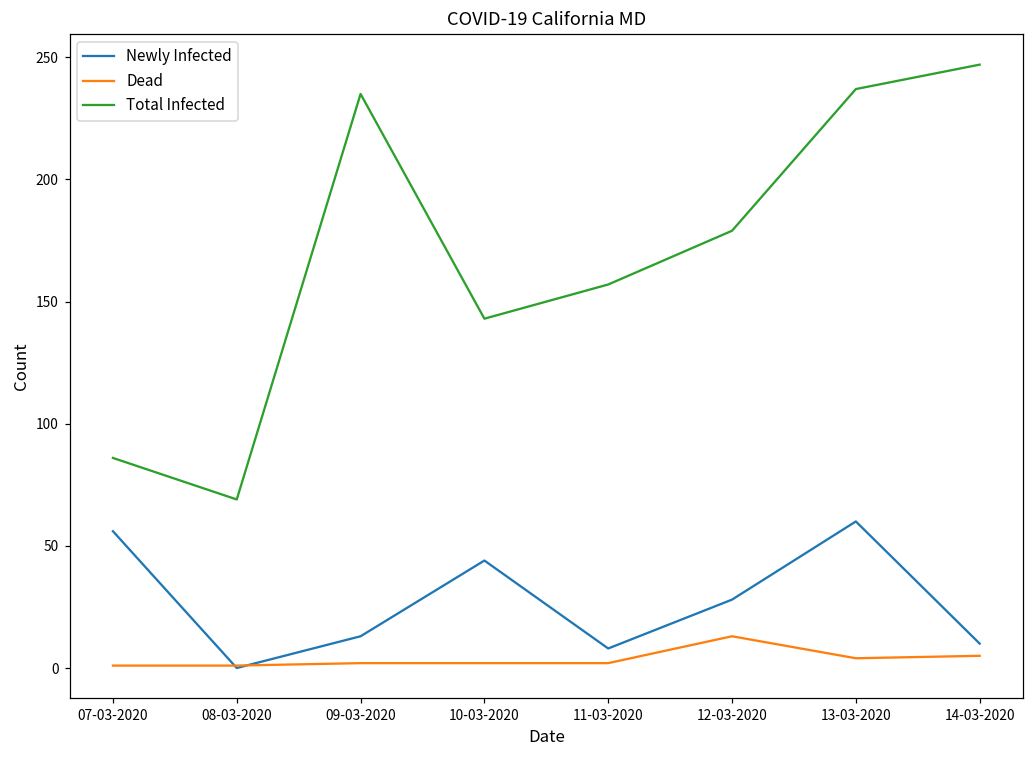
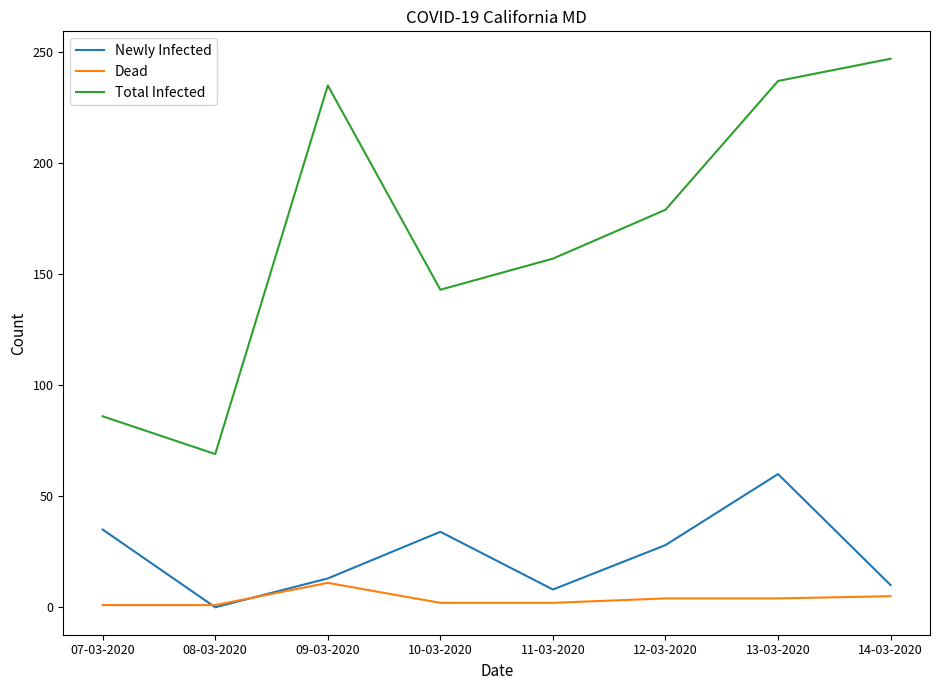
Newly Infected, 07-03-2020: 56 -> 35
Dead, 09-03-2020: 2 -> 11
Newly Infected, 10-03-2020: 44 -> 34
Dead, 12-03-2020: 13 -> 4
